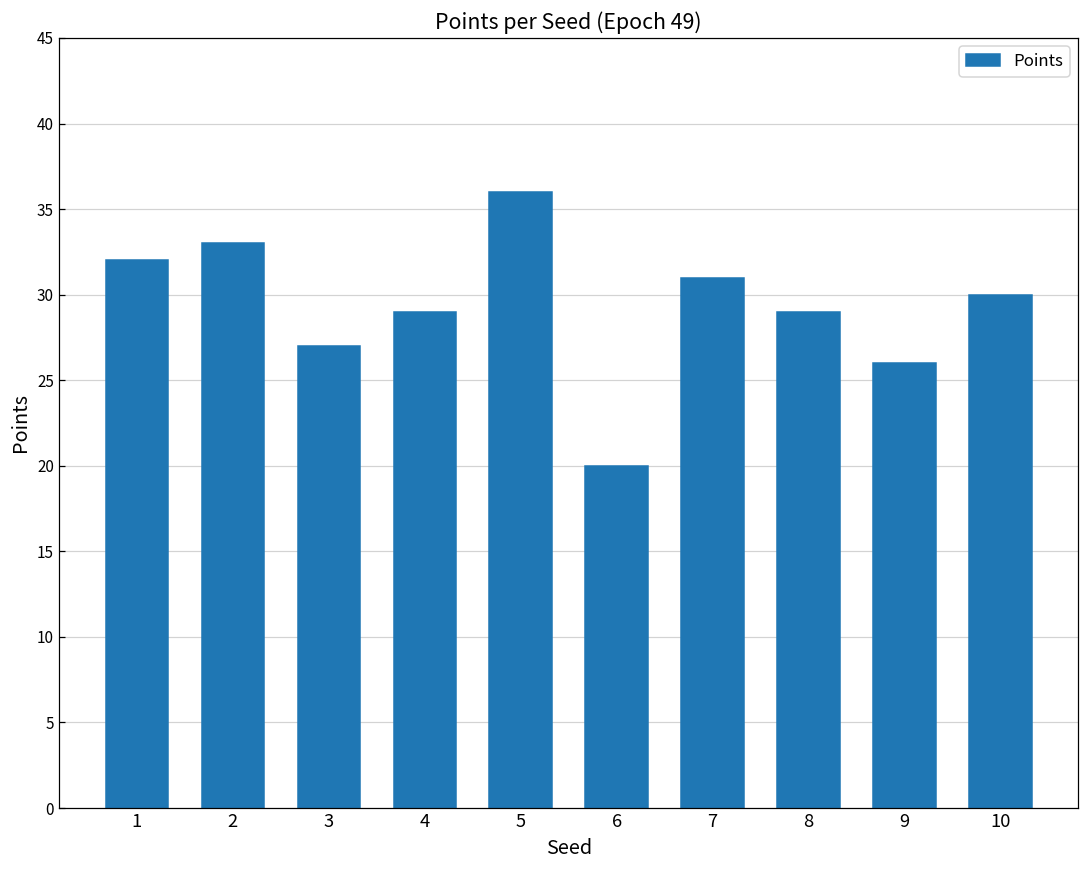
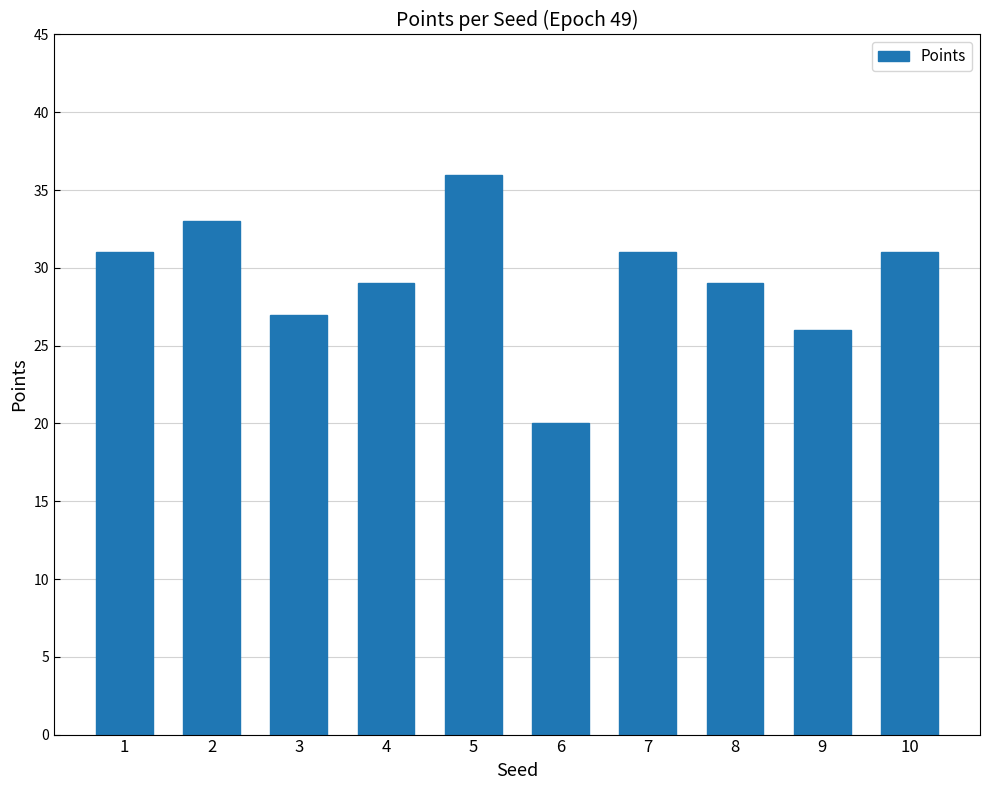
1: 32 -> 31
10: 30 -> 31
